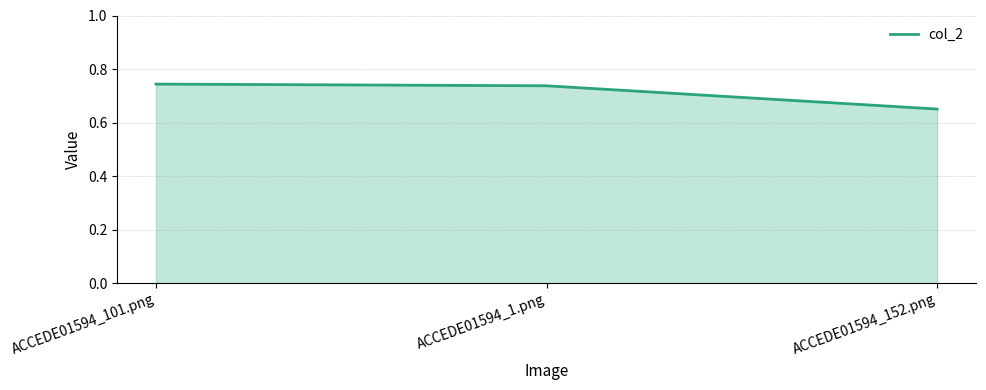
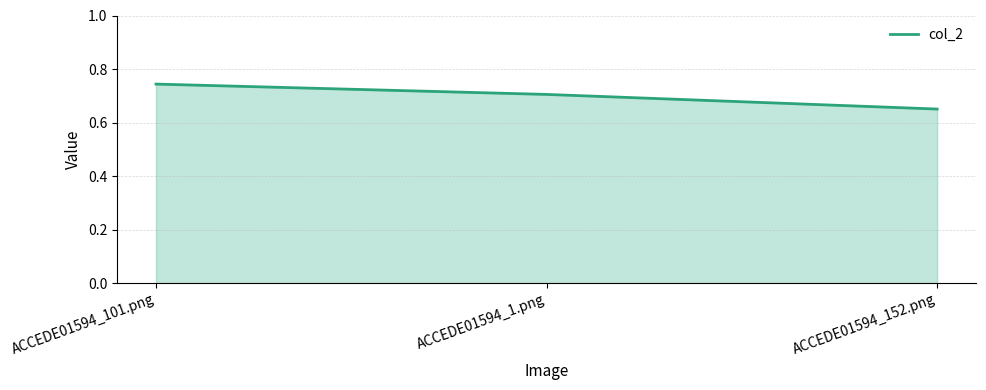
ACCEDE01594_1.png: 0.74 -> 0.71
